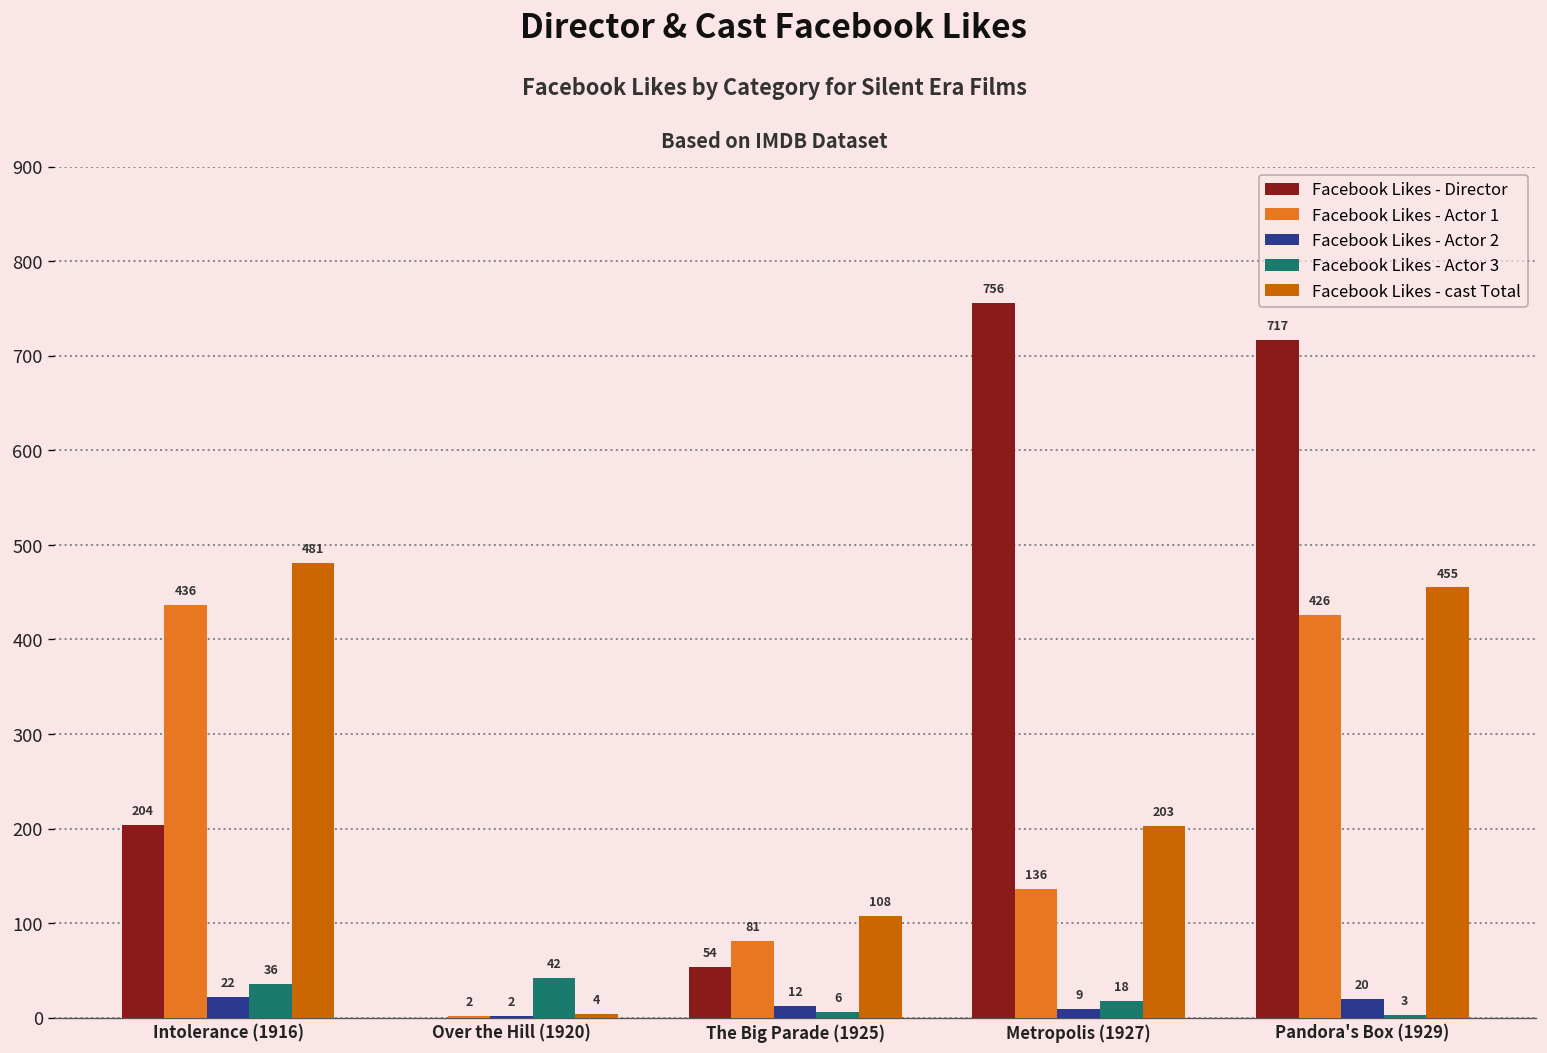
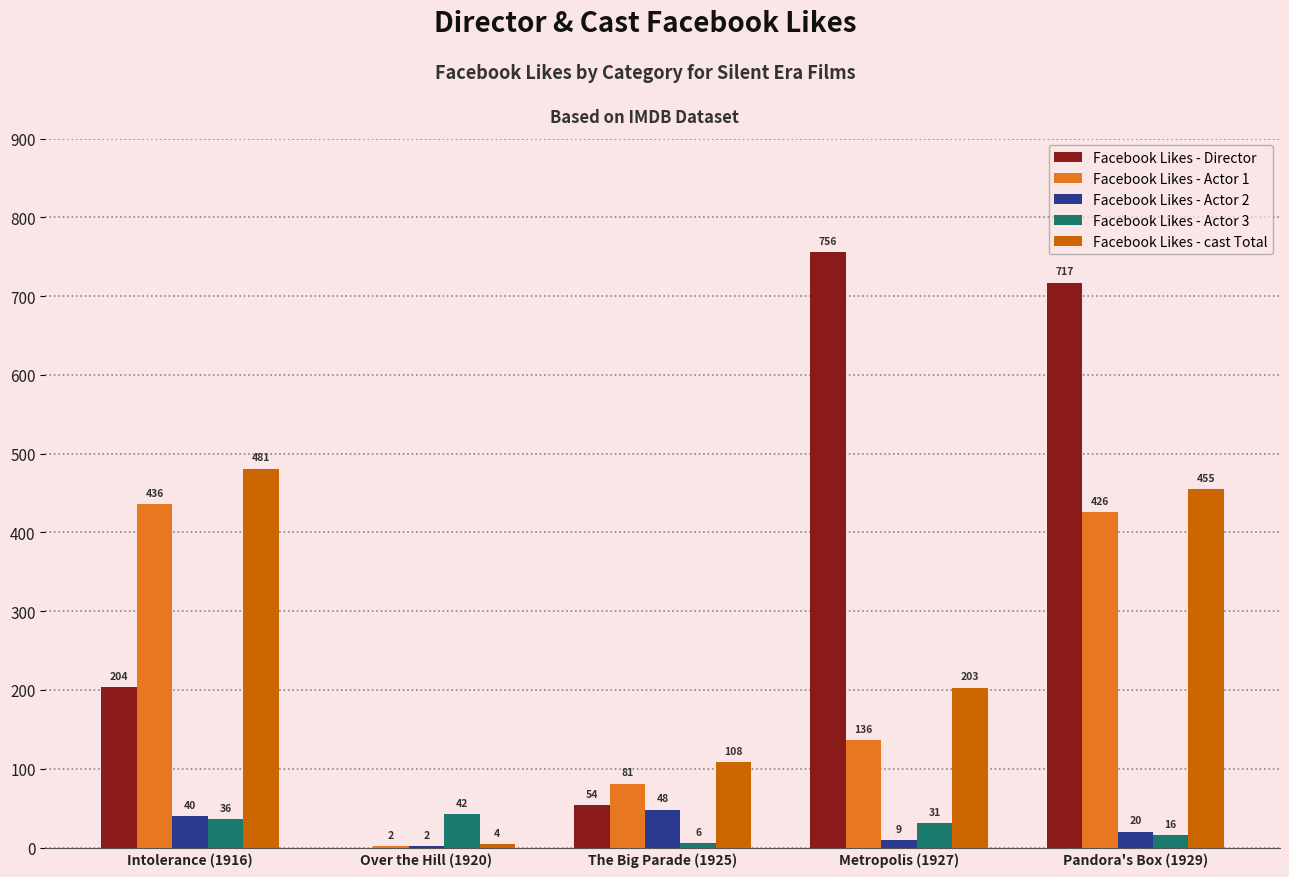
Facebook Likes - Actor 2, Intolerance (1916): 22 -> 40
Facebook Likes - Actor 2, The Big Parade (1925): 12 -> 48
Facebook Likes - Actor 3, Metropolis (1927): 18 -> 31
Facebook Likes - Actor 3, Pandora's Box (1929): 3 -> 16
